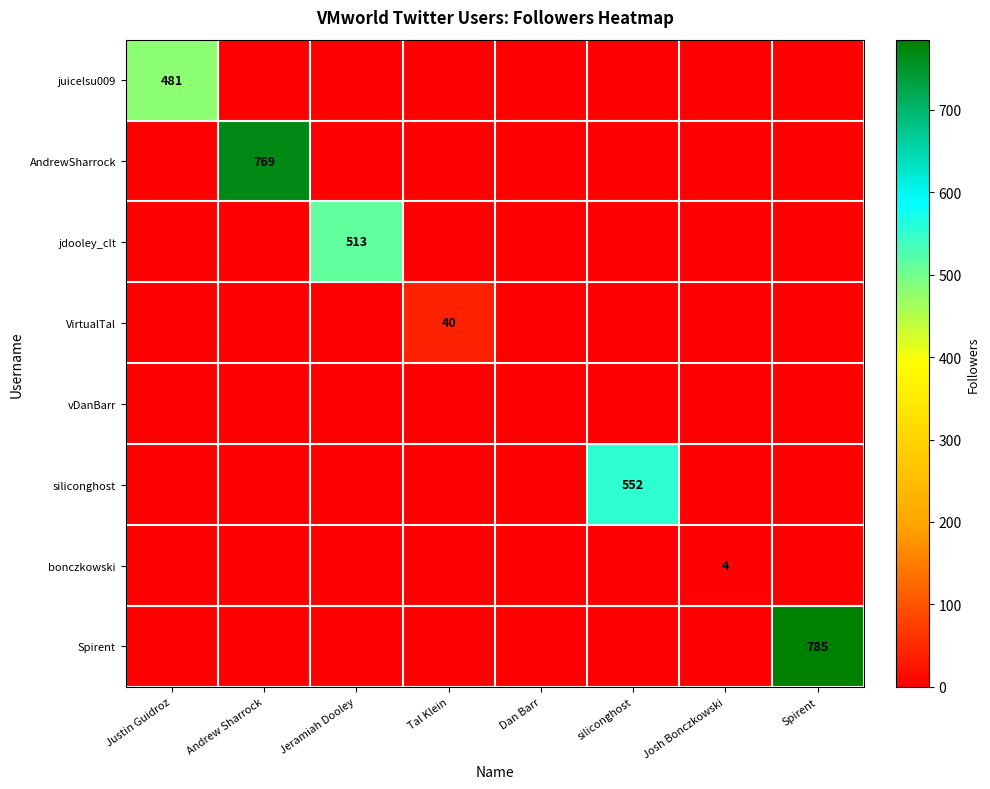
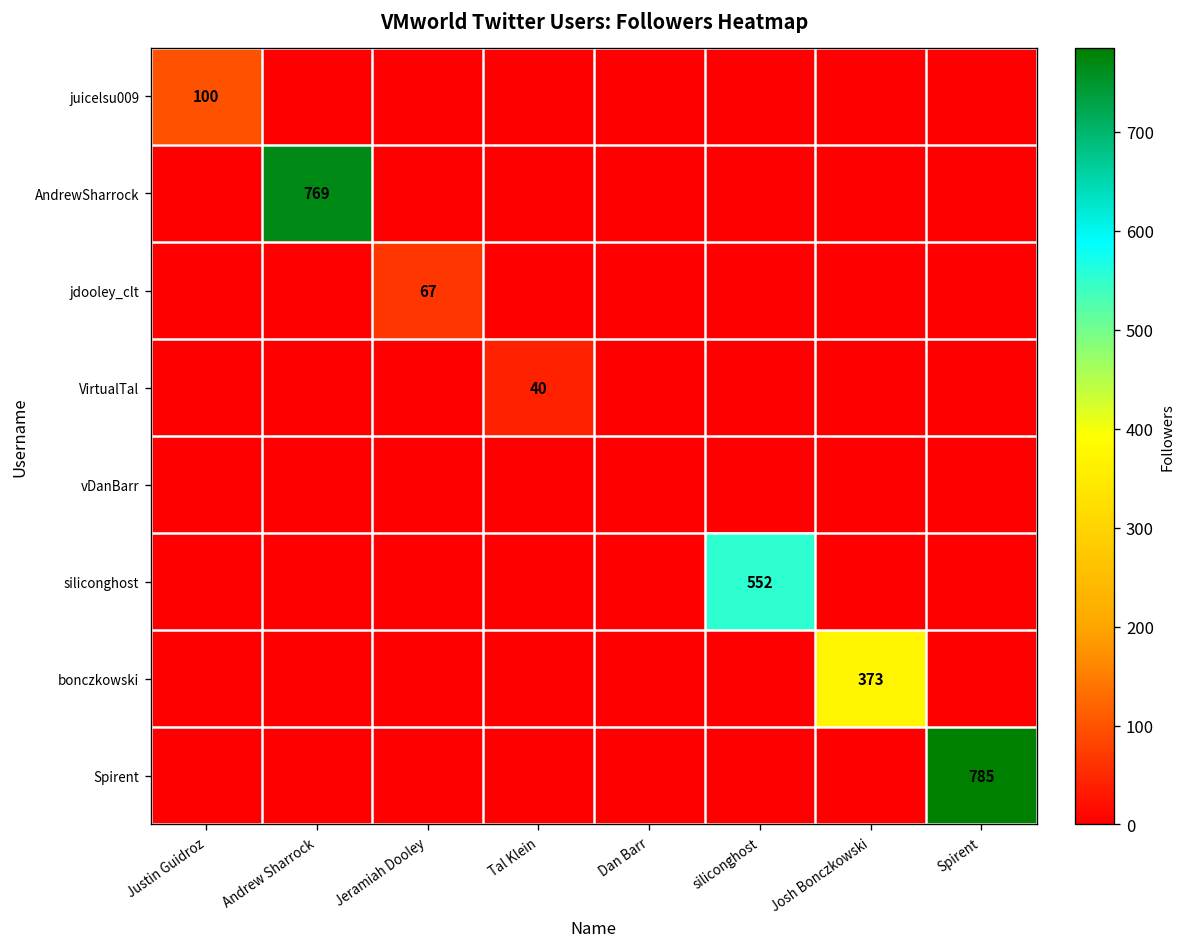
juicelsu009, Justin Guidroz: 481 -> 100
jdooley_clt, Jeramiah Dooley: 513 -> 67
bonczkowski, Josh Bonczkowski: 4 -> 373
